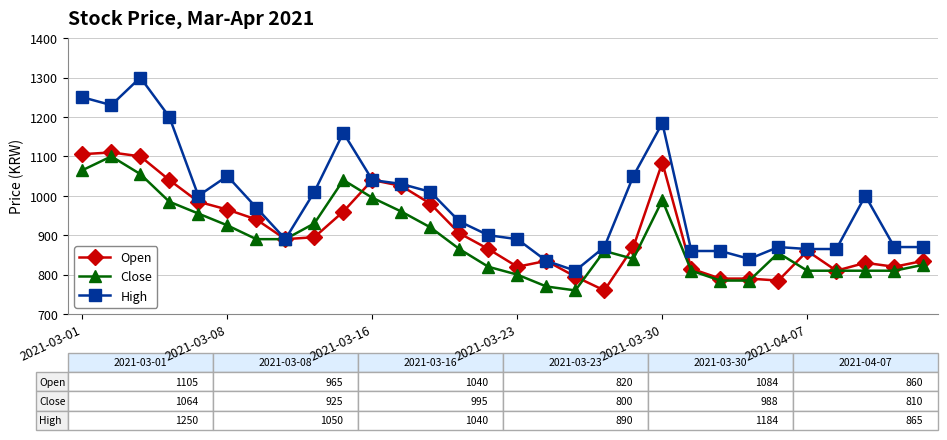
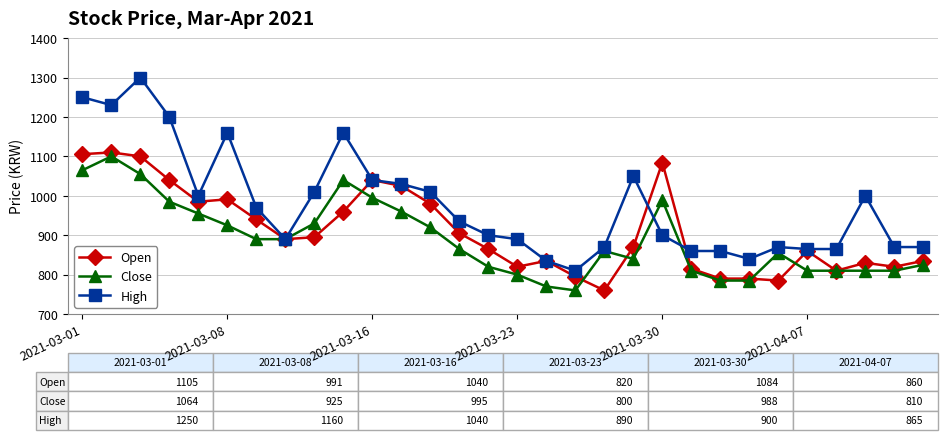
Open, 2021-03-08: 965 -> 991
High, 2021-03-08: 1050 -> 1160
High, 2021-03-30: 1184 -> 900
